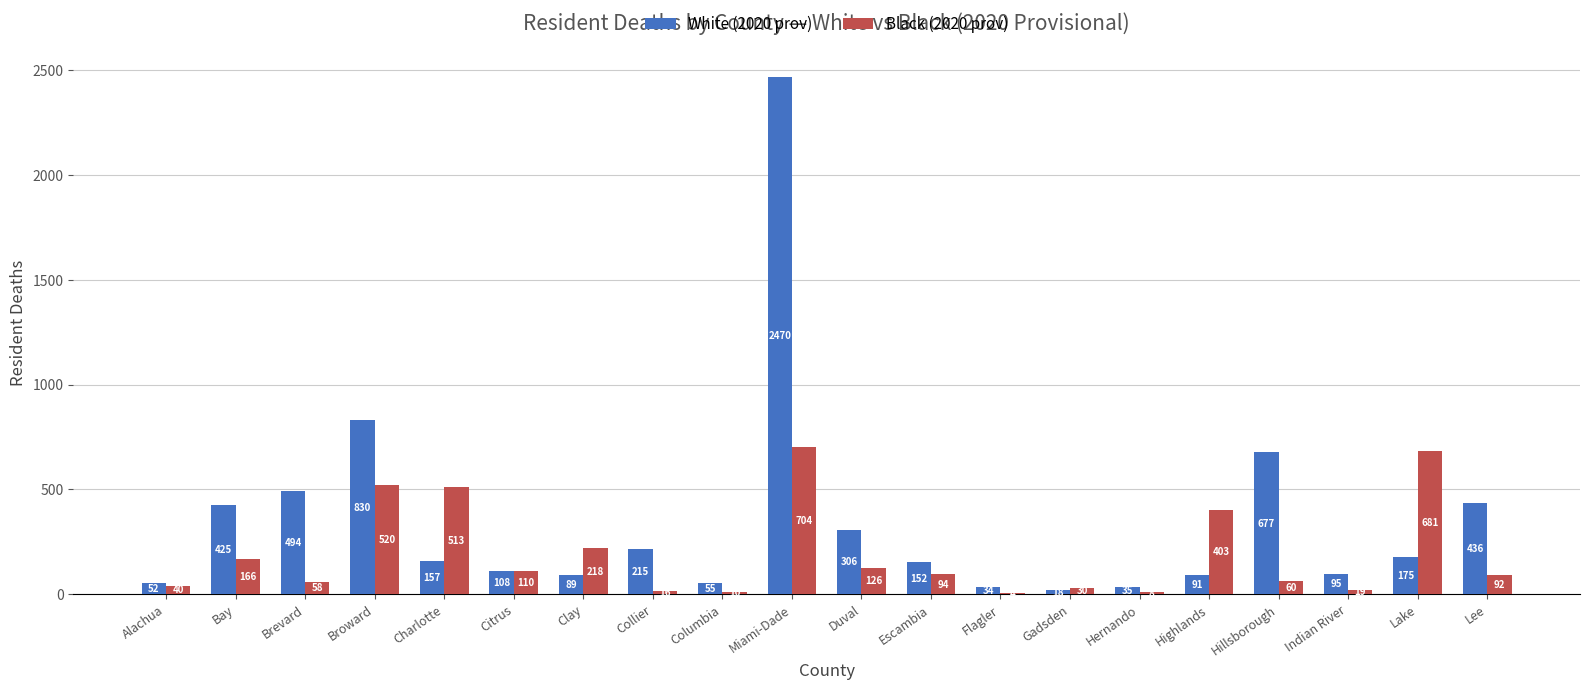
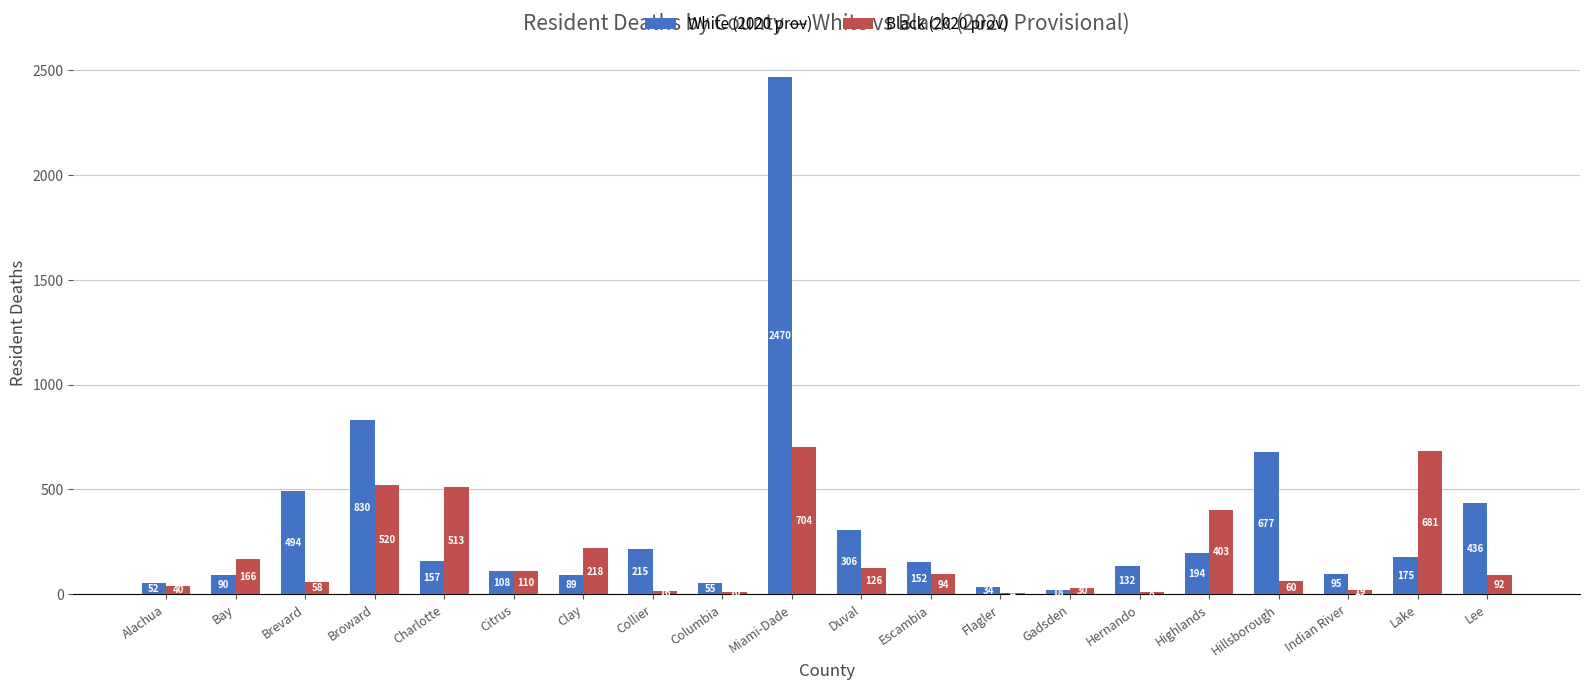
White (2020 prov), Bay: 425 -> 90
White (2020 prov), Hernando: 35 -> 132
White (2020 prov), Highlands: 91 -> 194
